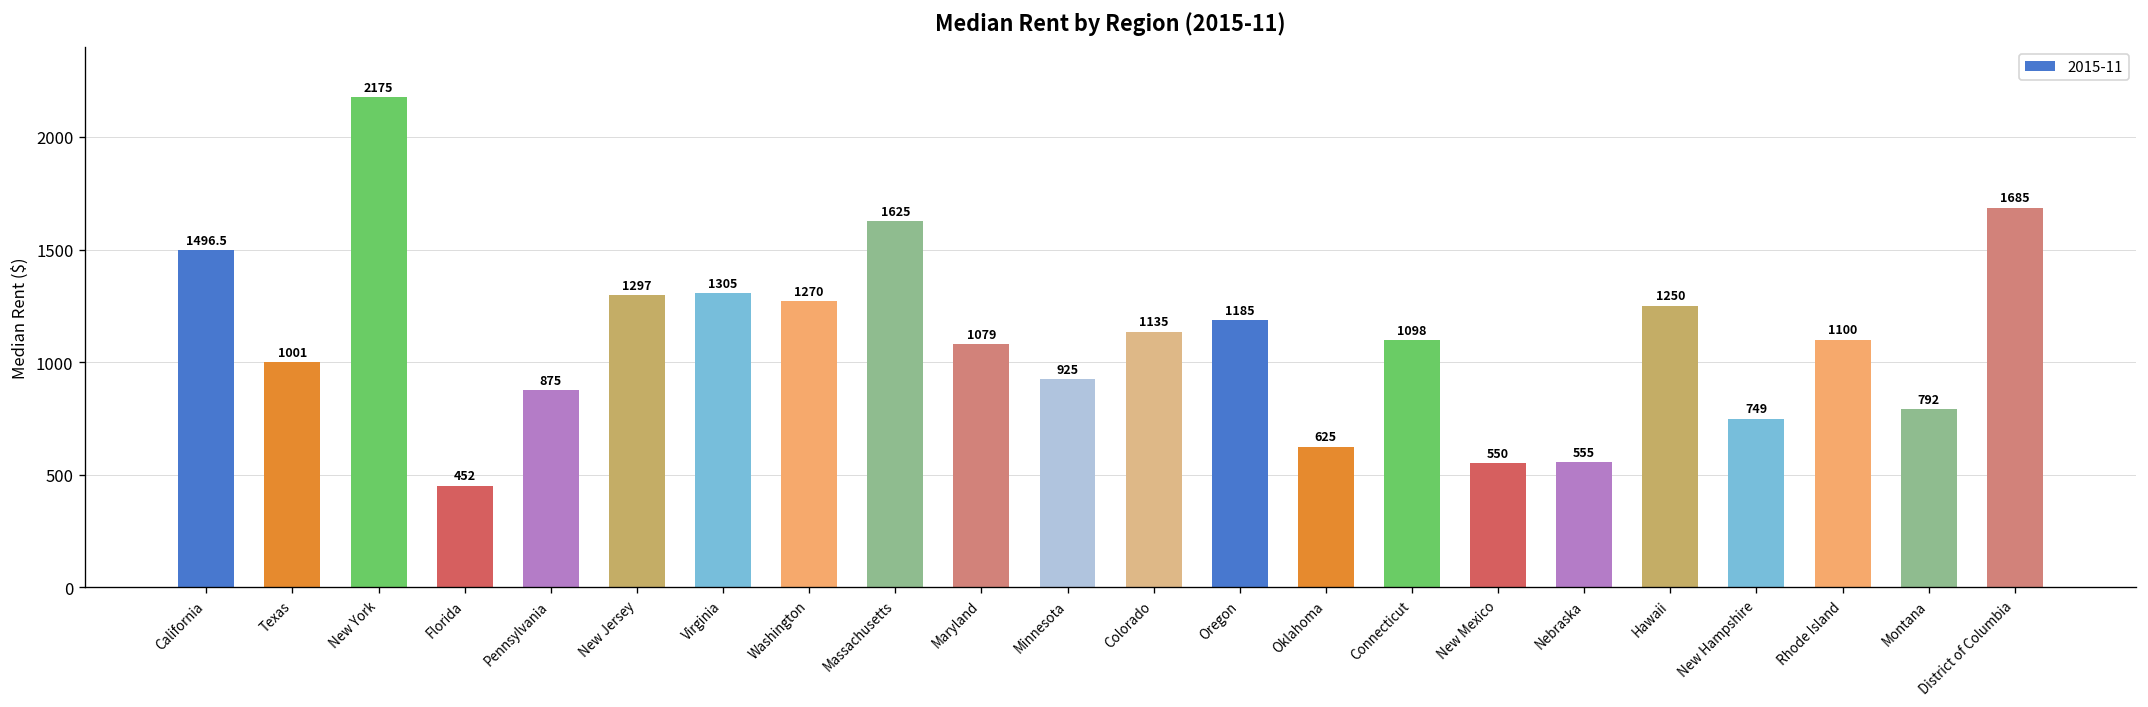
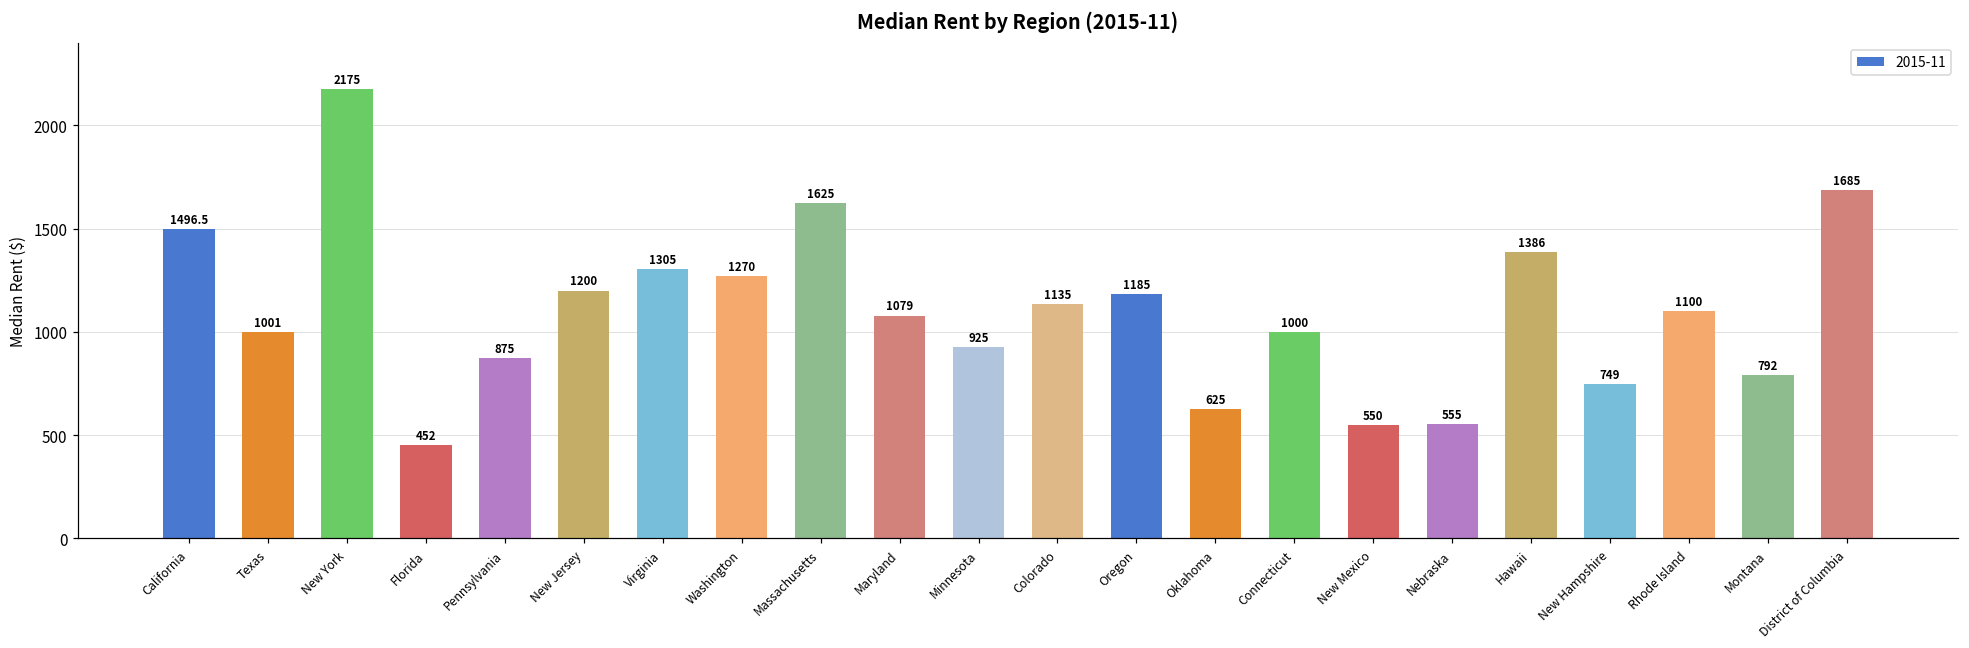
New Jersey: 1297 -> 1200
Connecticut: 1098 -> 1000
Hawaii: 1250 -> 1386
